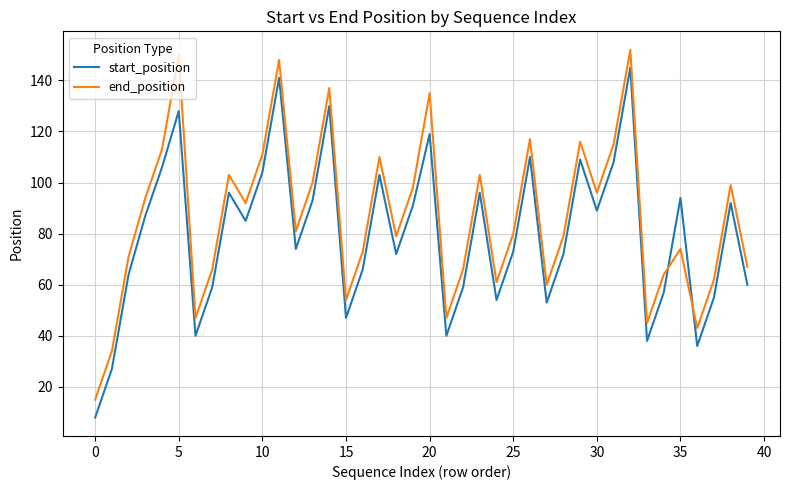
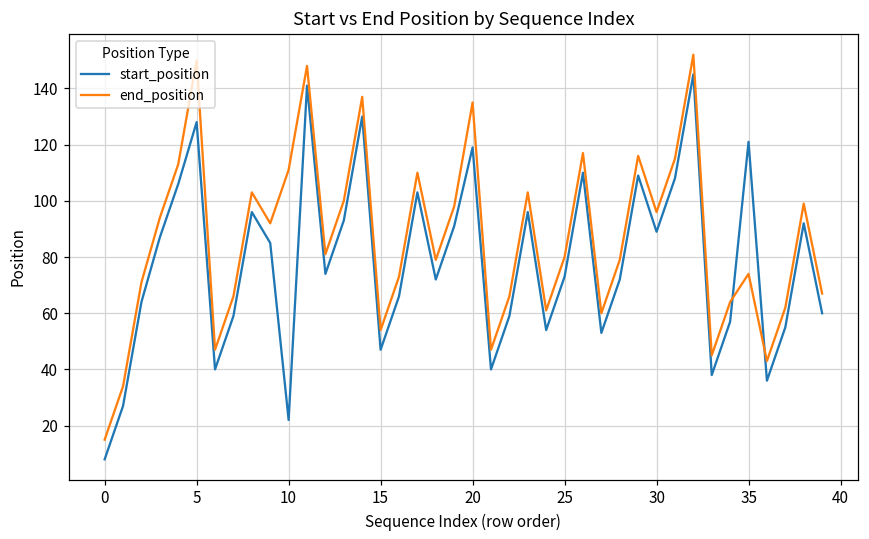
start_position, 10: 104 -> 22
start_position, 35: 94 -> 121
